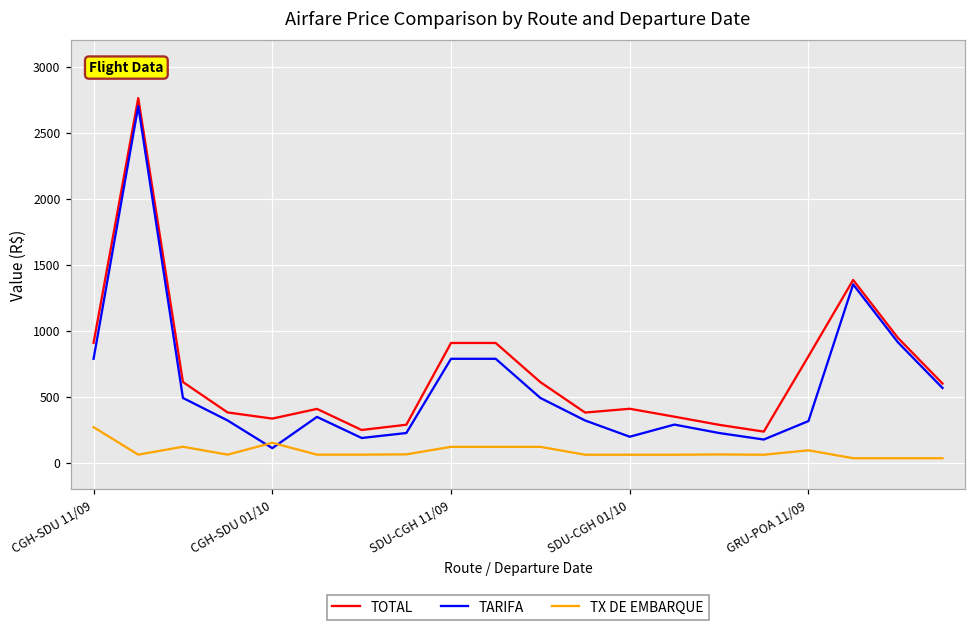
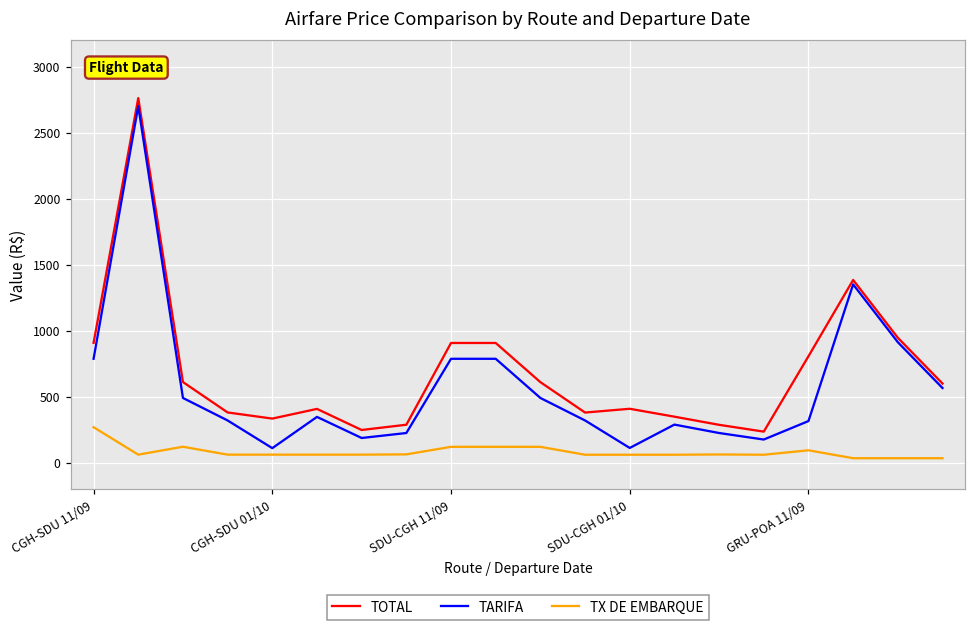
TX DE EMBARQUE, CGH-SDU 01/10: 150 -> 60
TARIFA, SDU-CGH 01/10: 200 -> 110
